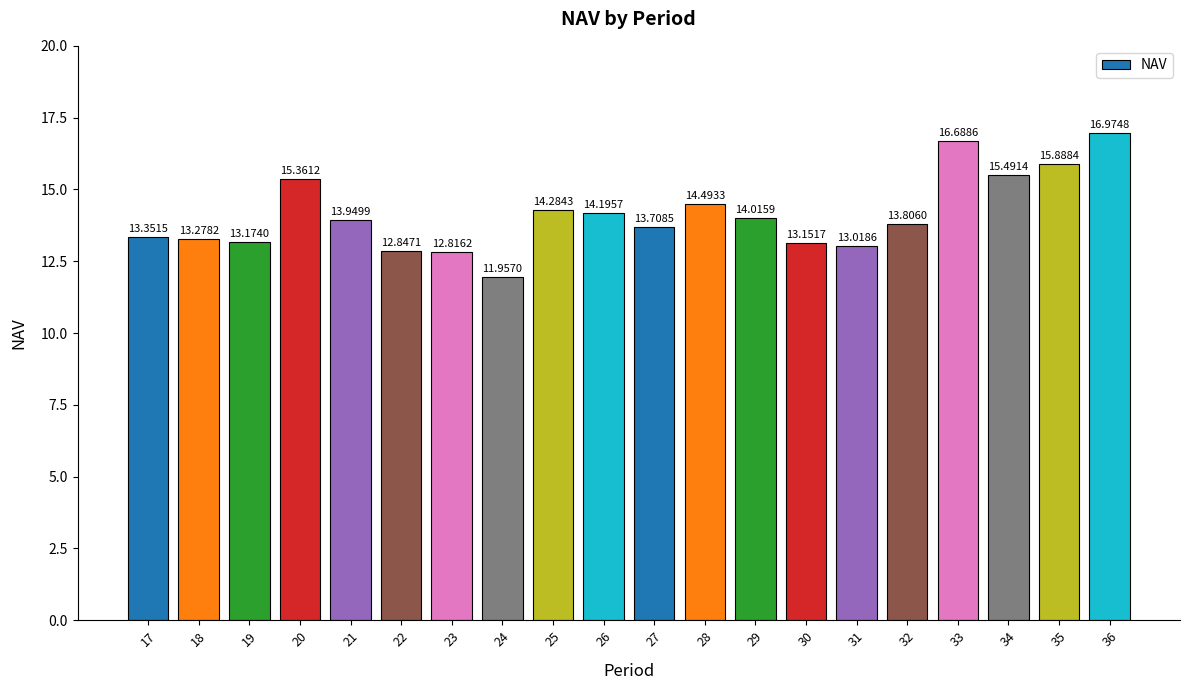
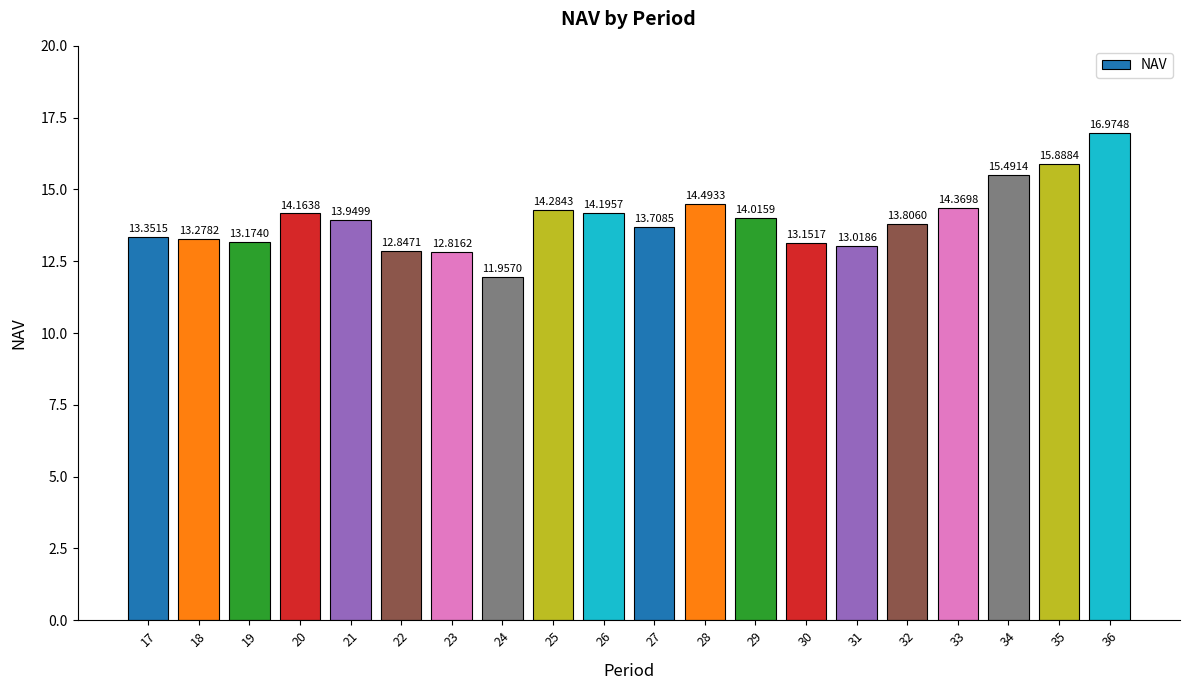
20: 15.3612 -> 14.1638
33: 16.6886 -> 14.3698
